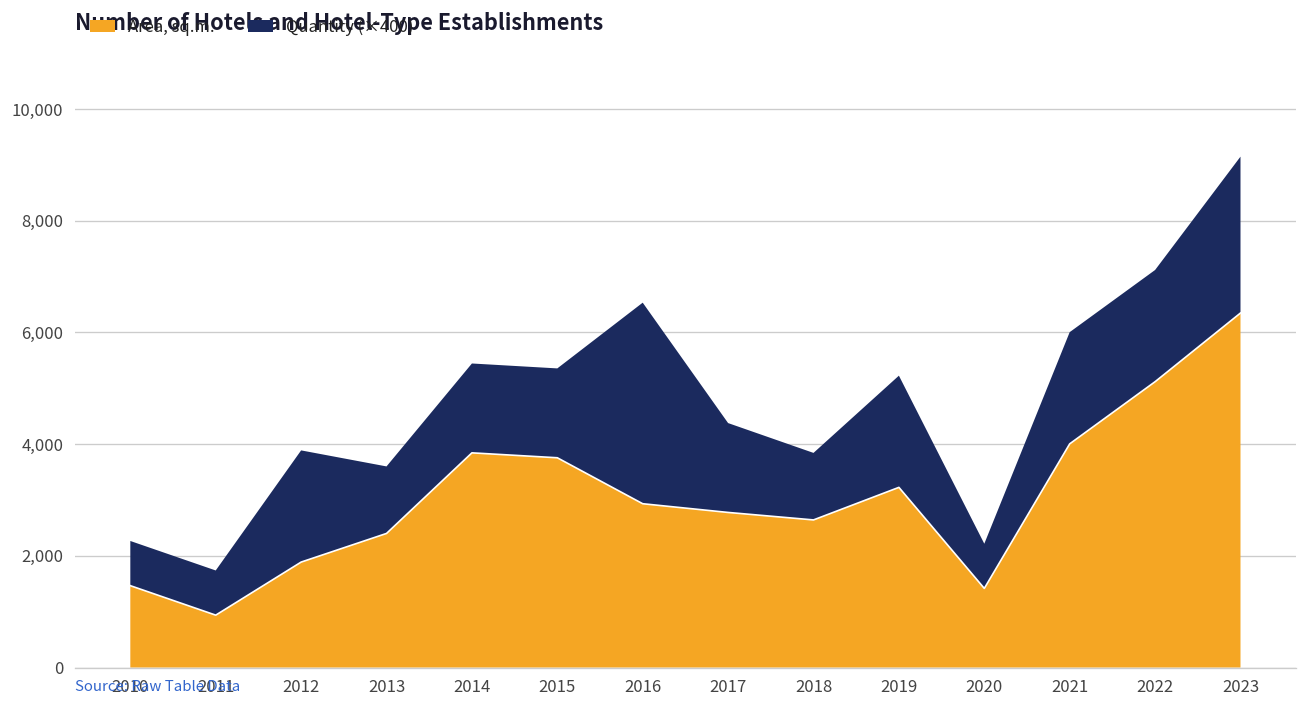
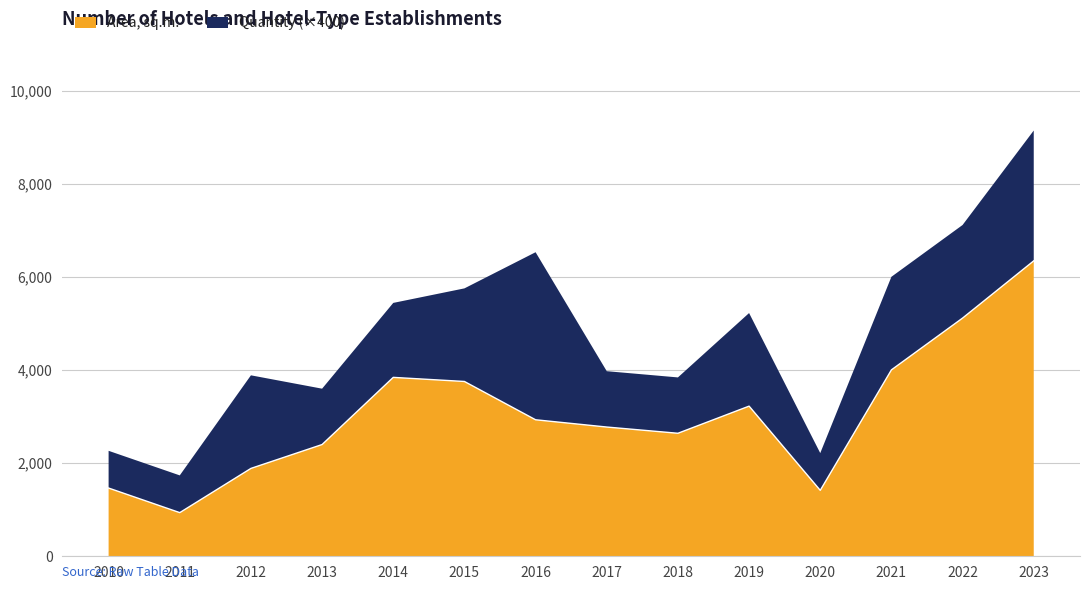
Quantity (×400), 2015: 1,600 -> 2,000
Quantity (×400), 2017: 1,600 -> 1,200
